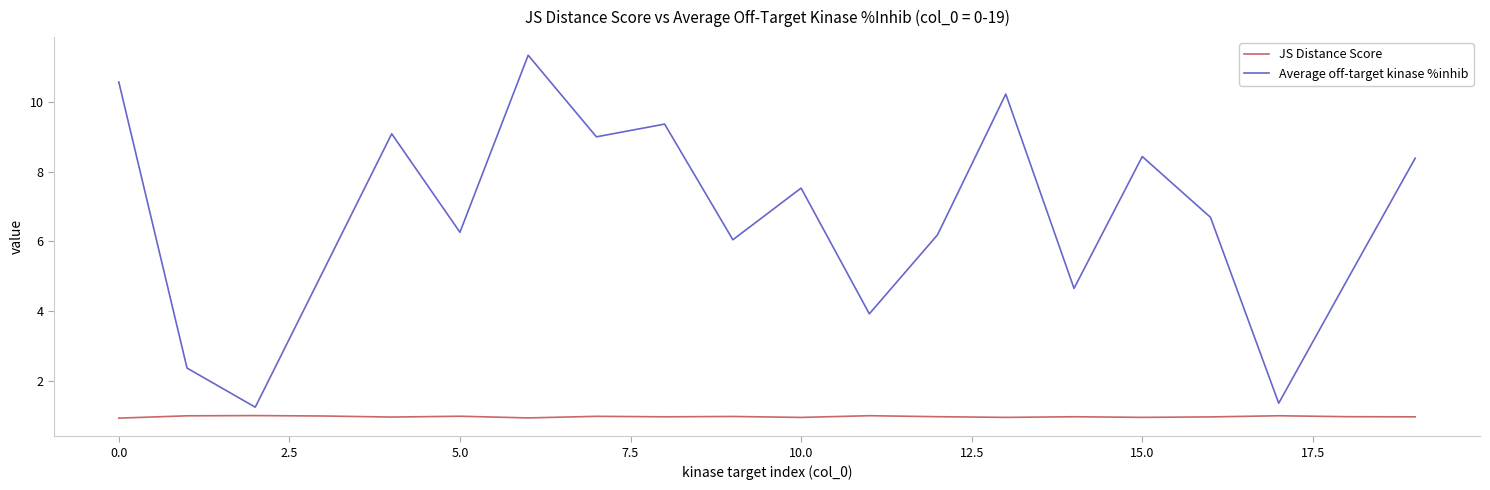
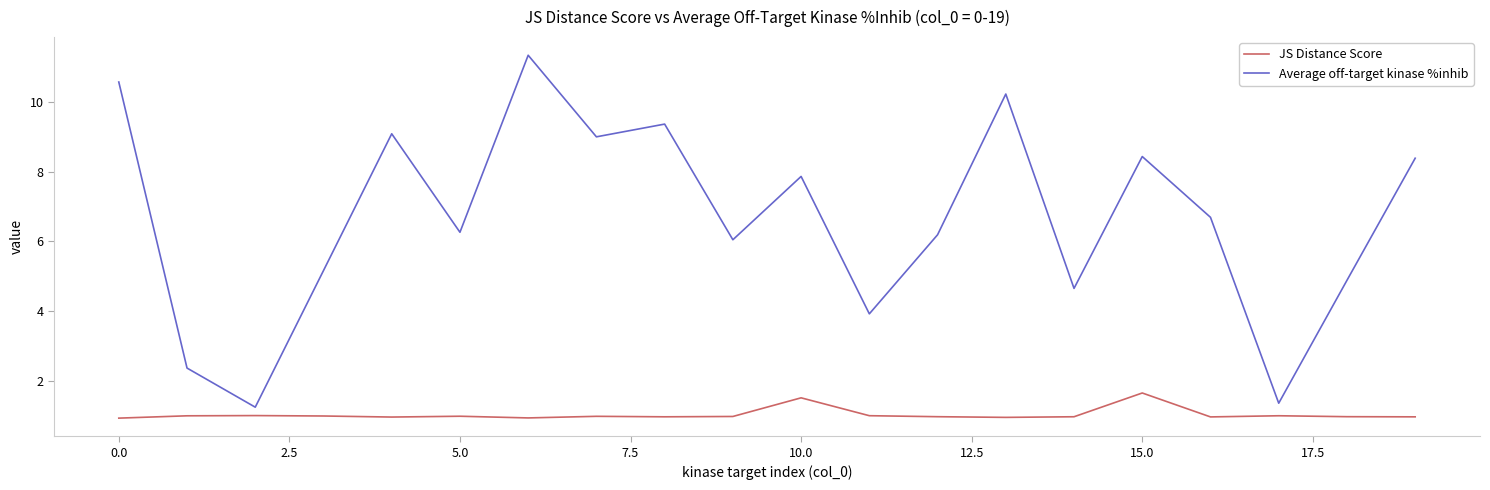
JS Distance Score, 10.0: 0.9 -> 1.5
Average off-target kinase %inhib, 10.0: 7.5 -> 7.9
JS Distance Score, 15.0: 0.9 -> 1.6
